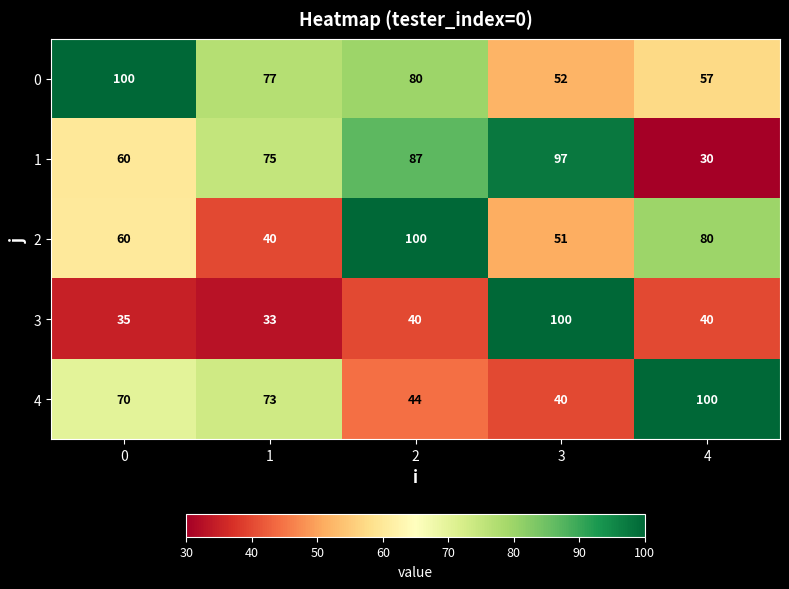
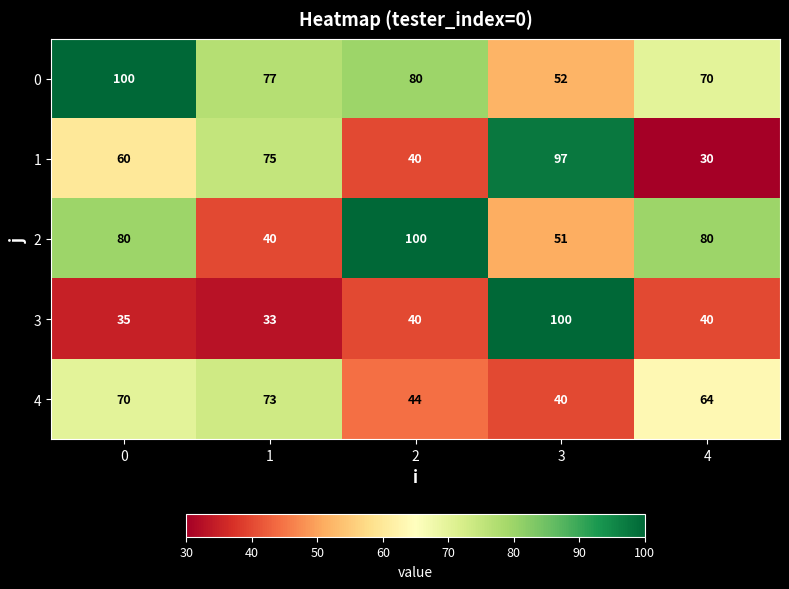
0, 4: 57 -> 70
1, 2: 87 -> 40
2, 0: 60 -> 80
4, 4: 100 -> 64
